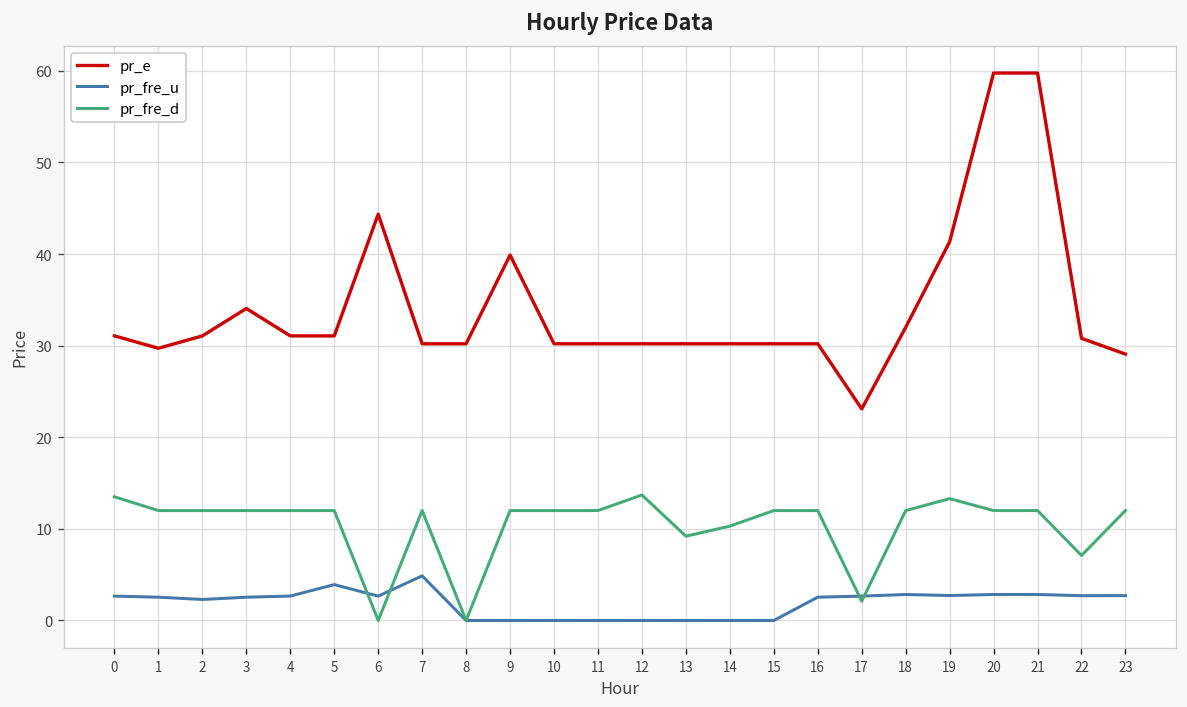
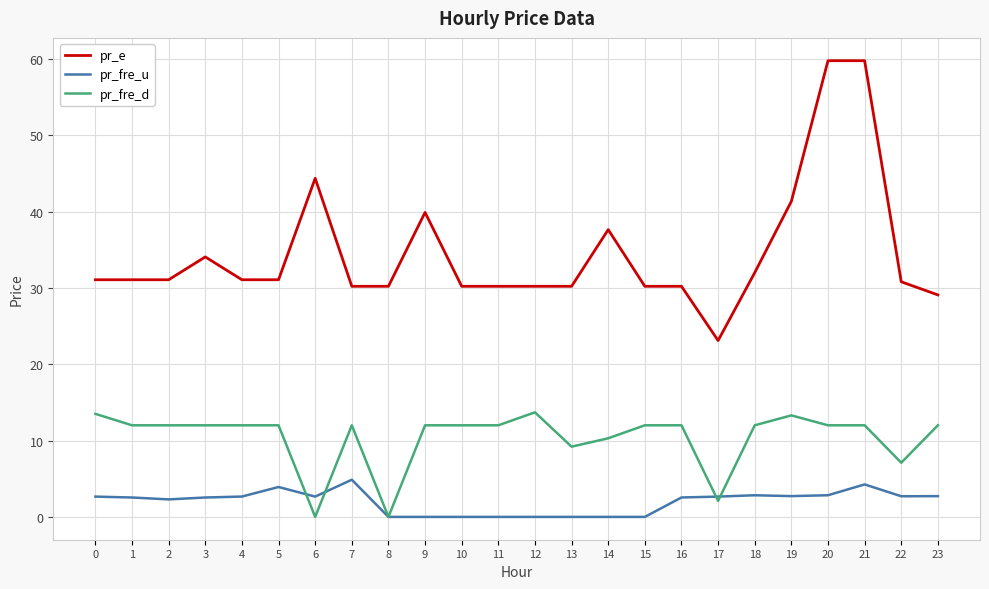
pr_e, 1: 30 -> 31
pr_e, 14: 30 -> 38
pr_fre_u, 21: 3 -> 4
